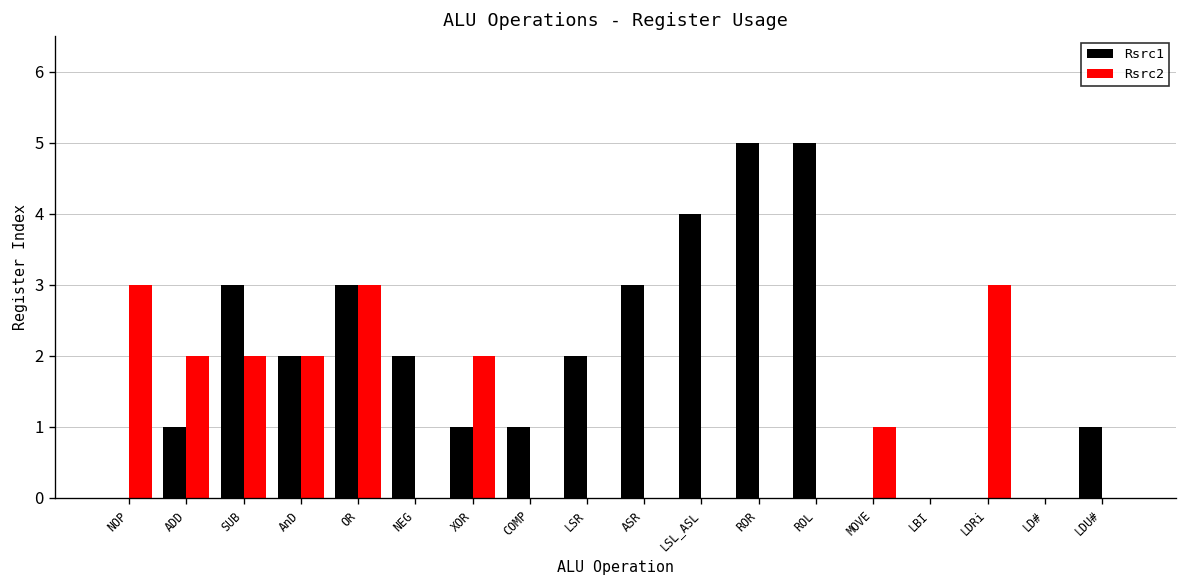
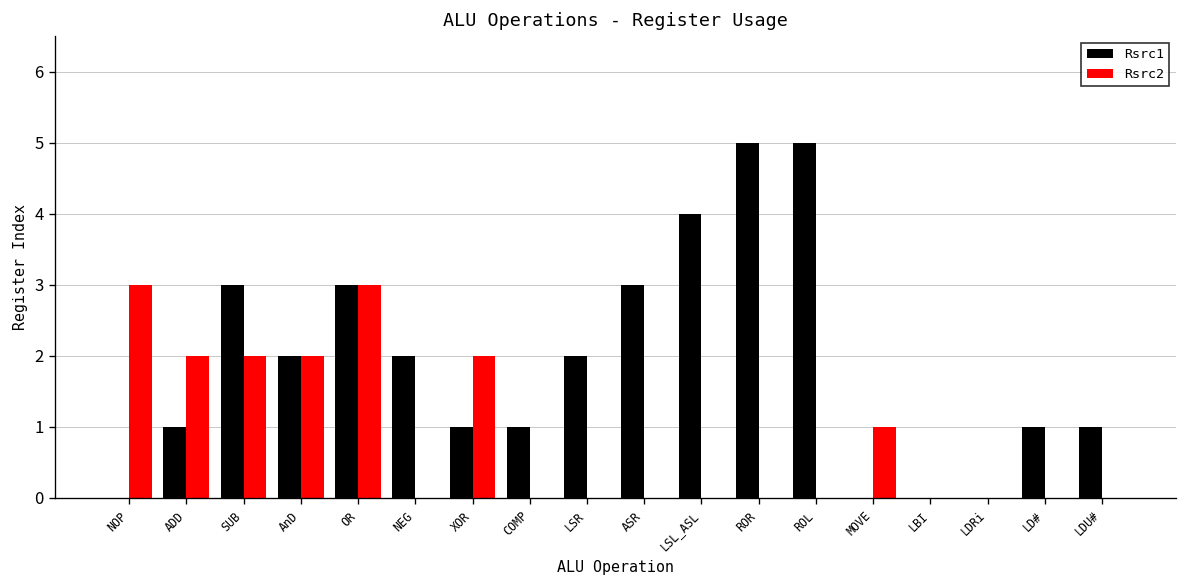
Rsrc2, LDRi: 3 -> 0
Rsrc1, LD#: 0 -> 1
